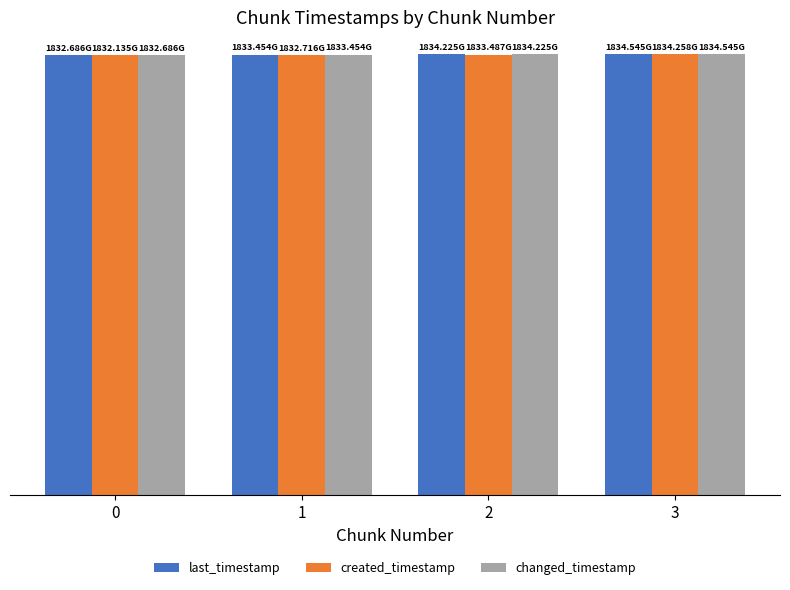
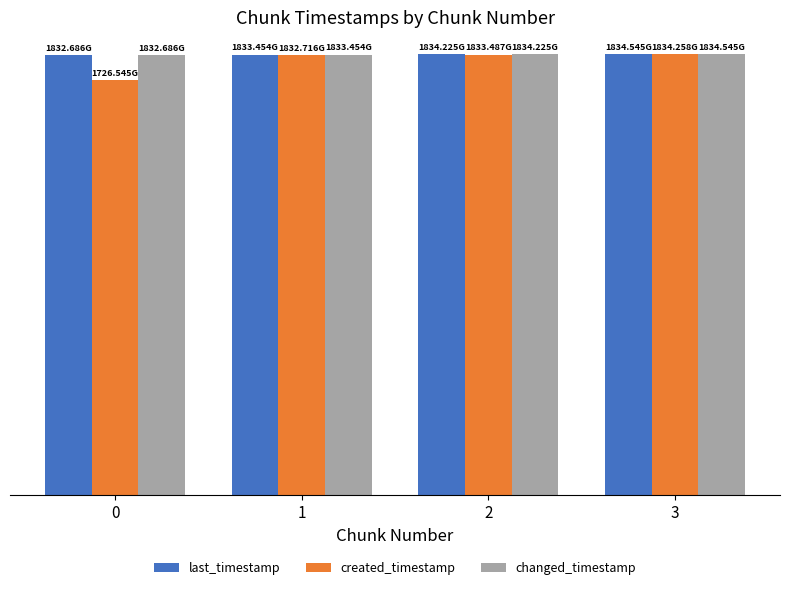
created_timestamp, 0: 1832.135G -> 1726.545G
